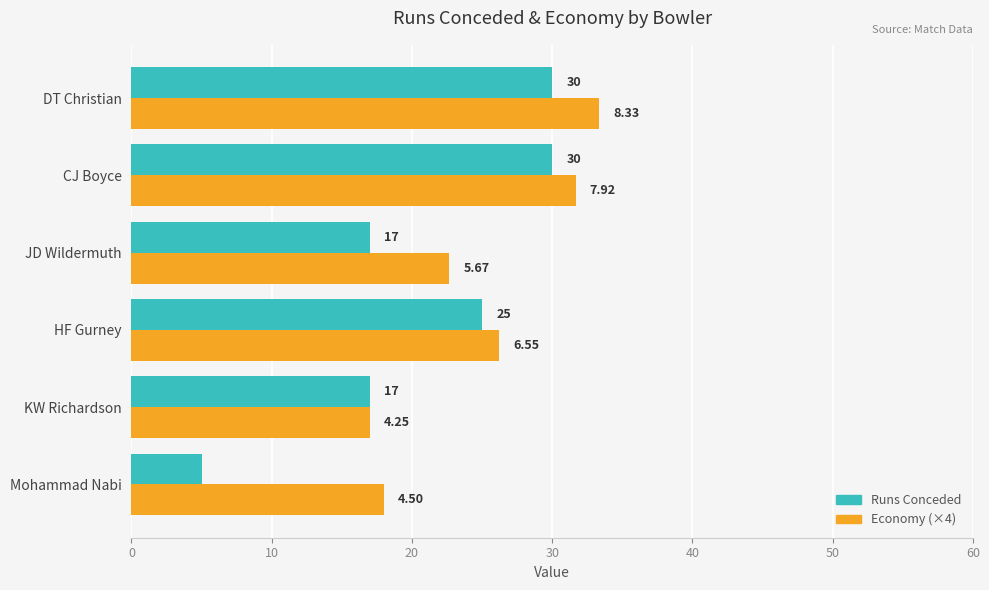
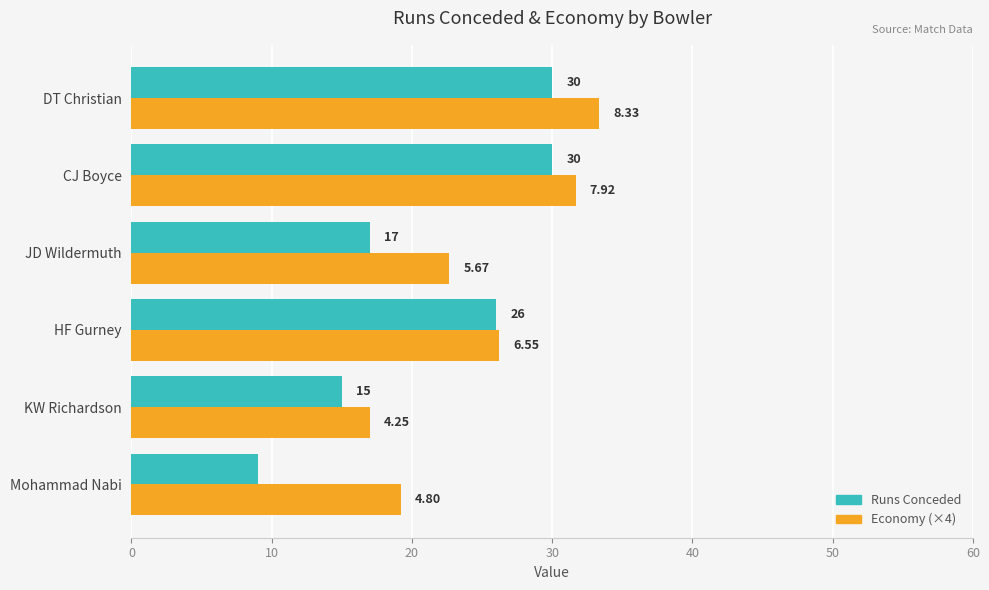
Runs Conceded, HF Gurney: 25 -> 26
Runs Conceded, KW Richardson: 17 -> 15
Runs Conceded, Mohammad Nabi: 5 -> 9
Economy (×4), Mohammad Nabi: 4.50 -> 4.80
